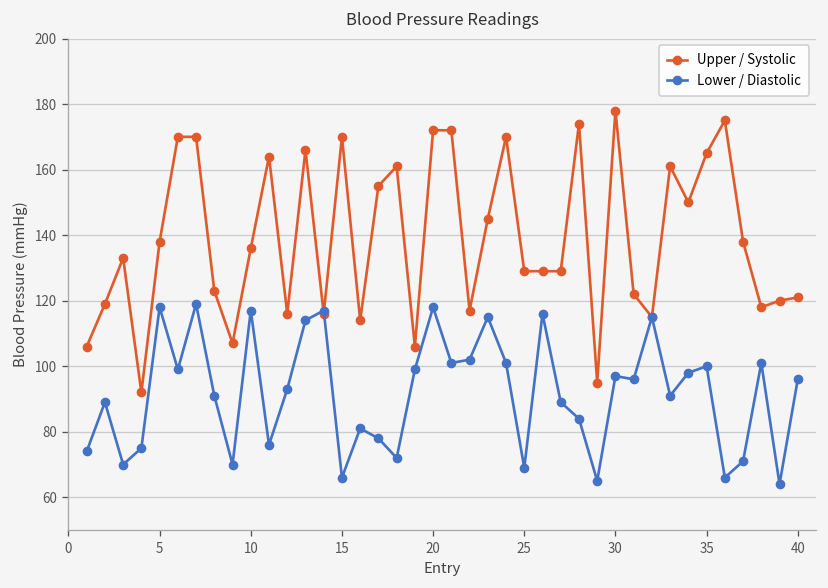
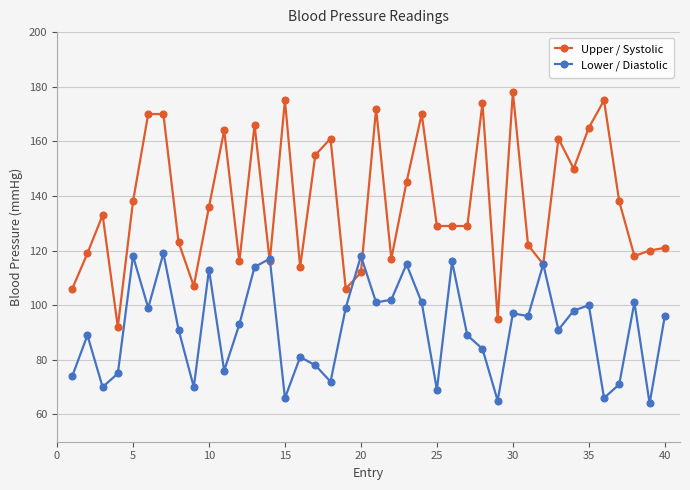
Lower / Diastolic, 10: 117 -> 113
Upper / Systolic, 15: 170 -> 175
Upper / Systolic, 20: 172 -> 112
